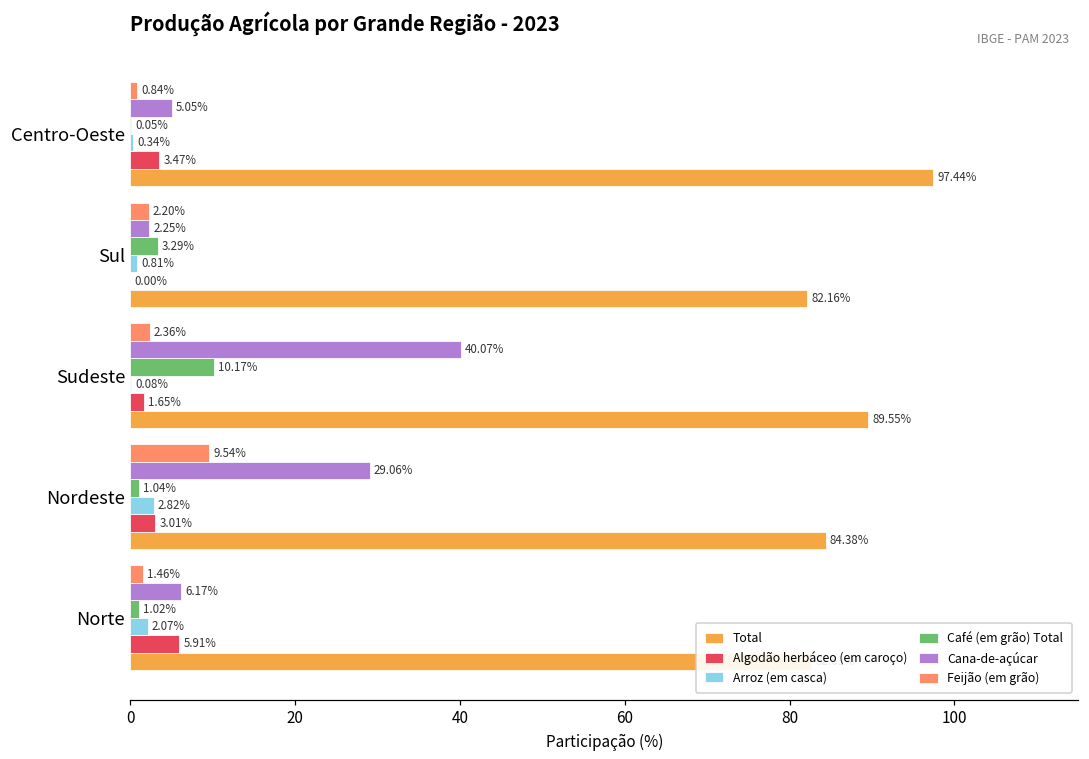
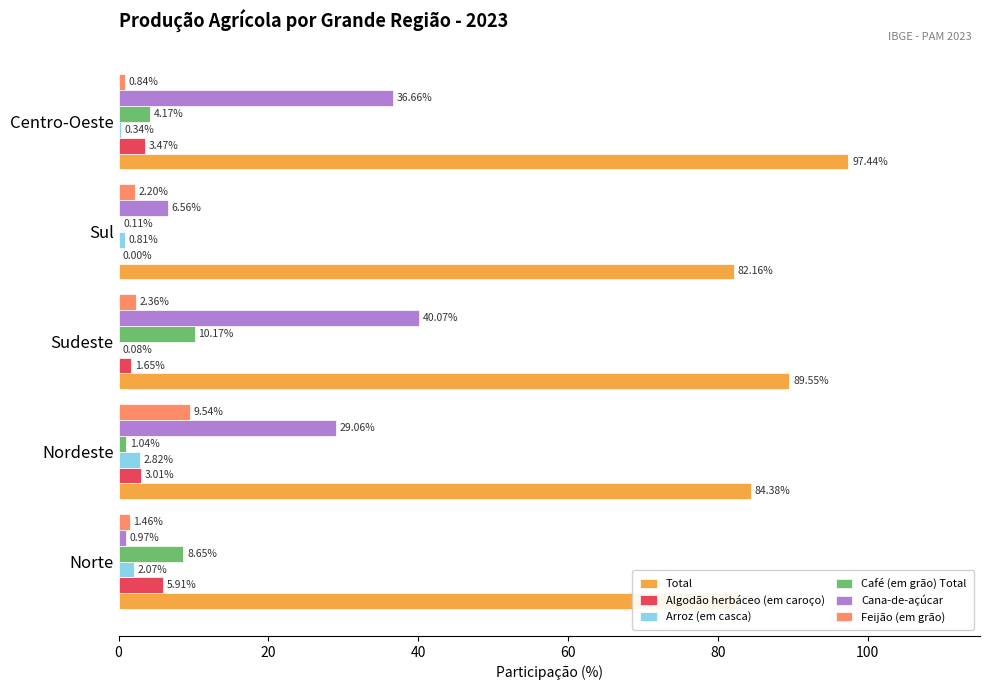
Cana-de-açúcar, Centro-Oeste: 5.05% -> 36.66%
Café (em grão) Total, Centro-Oeste: 0.05% -> 4.17%
Cana-de-açúcar, Sul: 2.25% -> 6.56%
Café (em grão) Total, Sul: 3.29% -> 0.11%
Cana-de-açúcar, Norte: 6.17% -> 0.97%
Café (em grão) Total, Norte: 1.02% -> 8.65%
